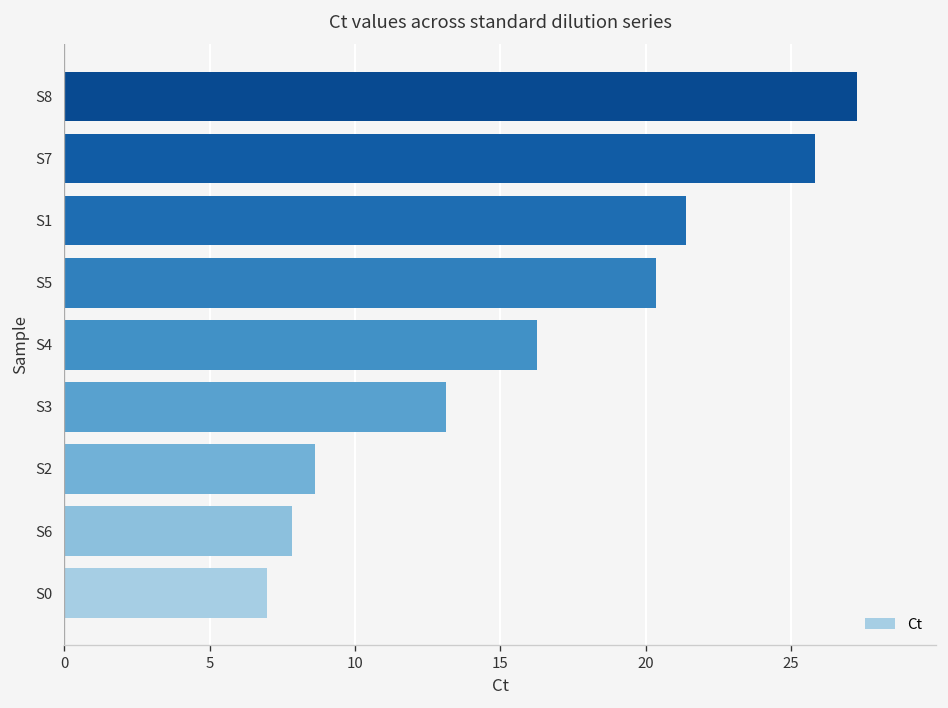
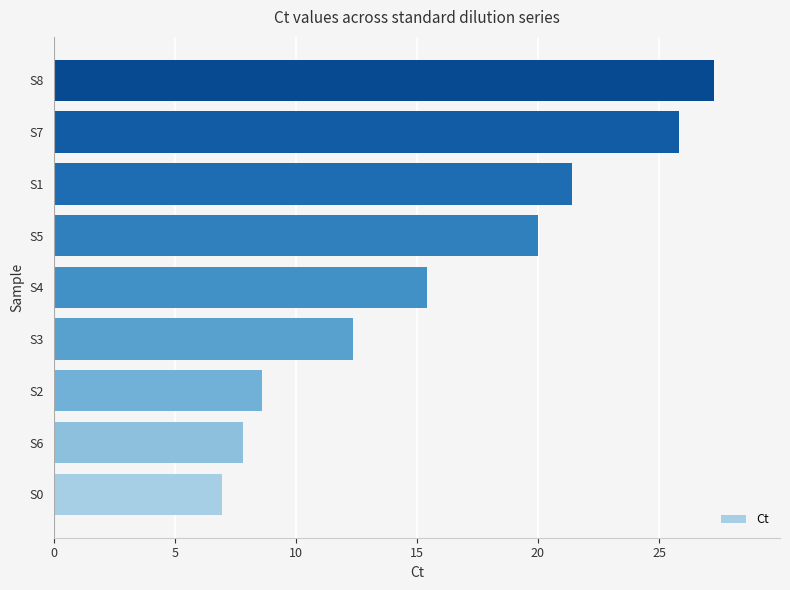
S5: 20.4 -> 20.0
S4: 16.3 -> 15.4
S3: 13.2 -> 12.4
